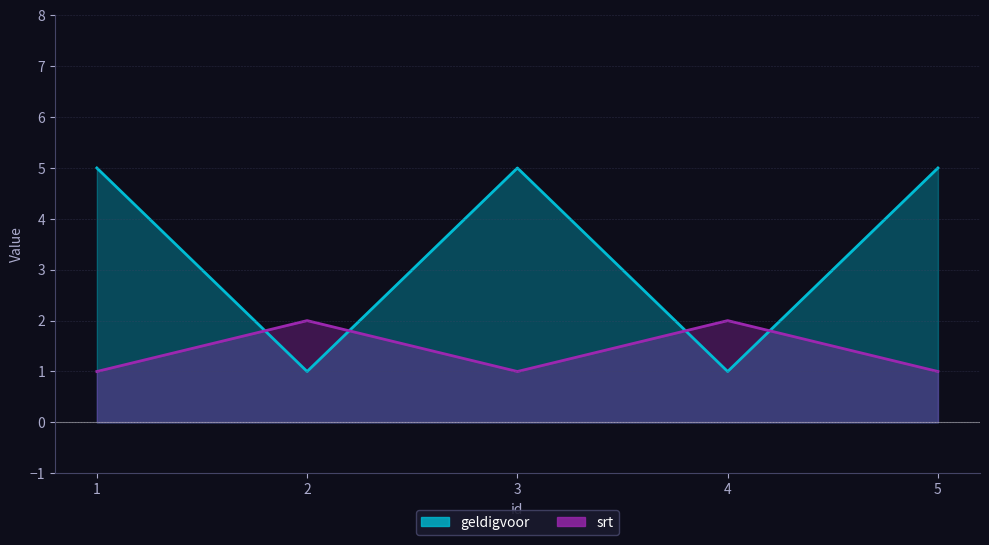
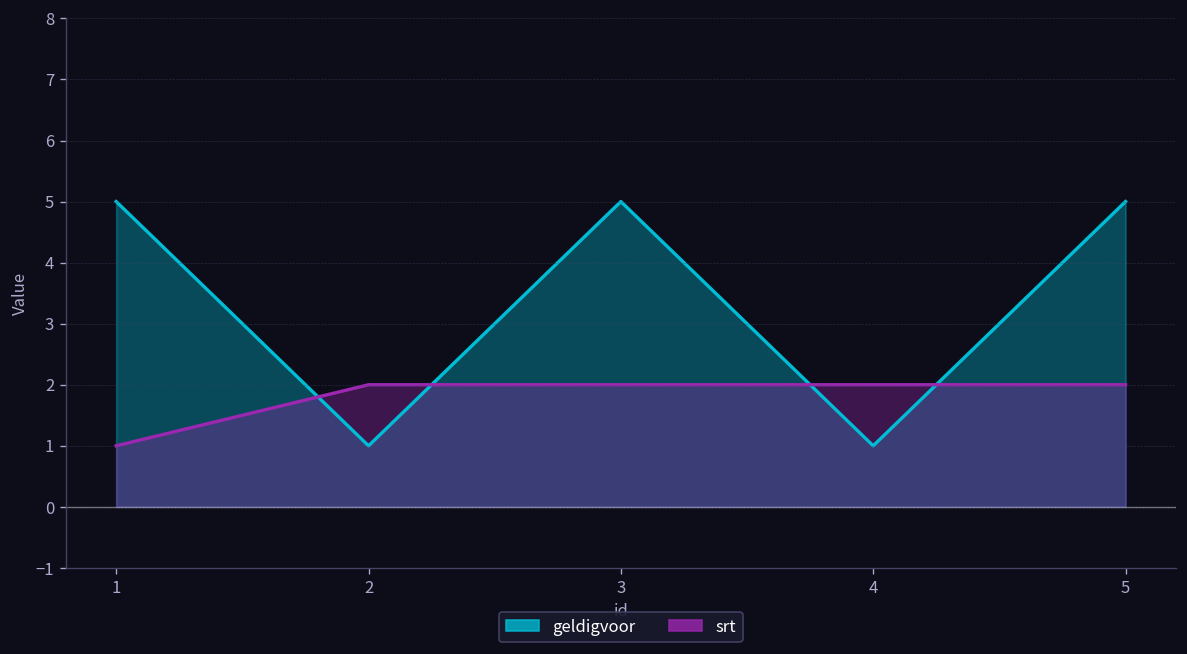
srt, 3: 1 -> 2
srt, 5: 1 -> 2
